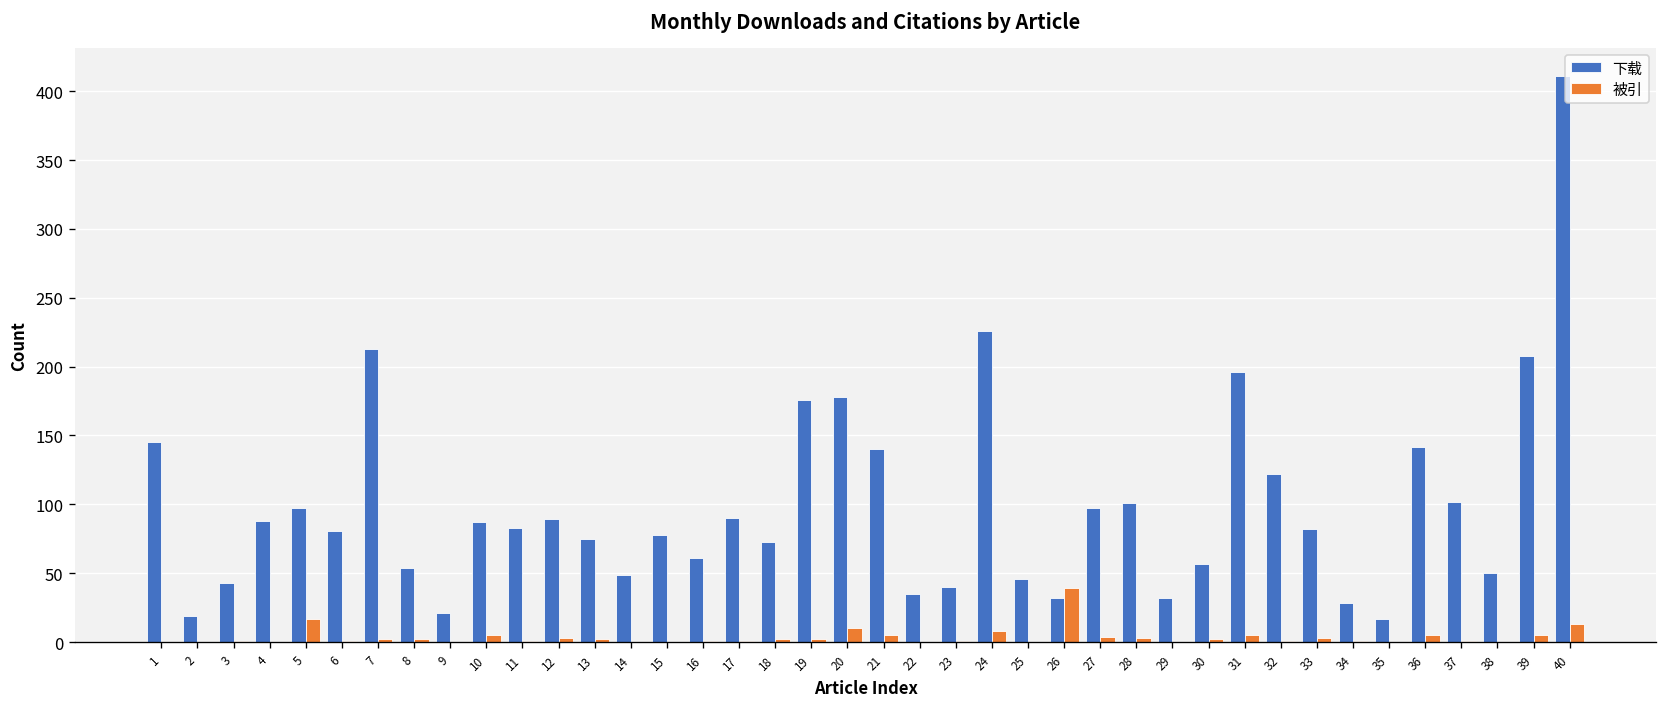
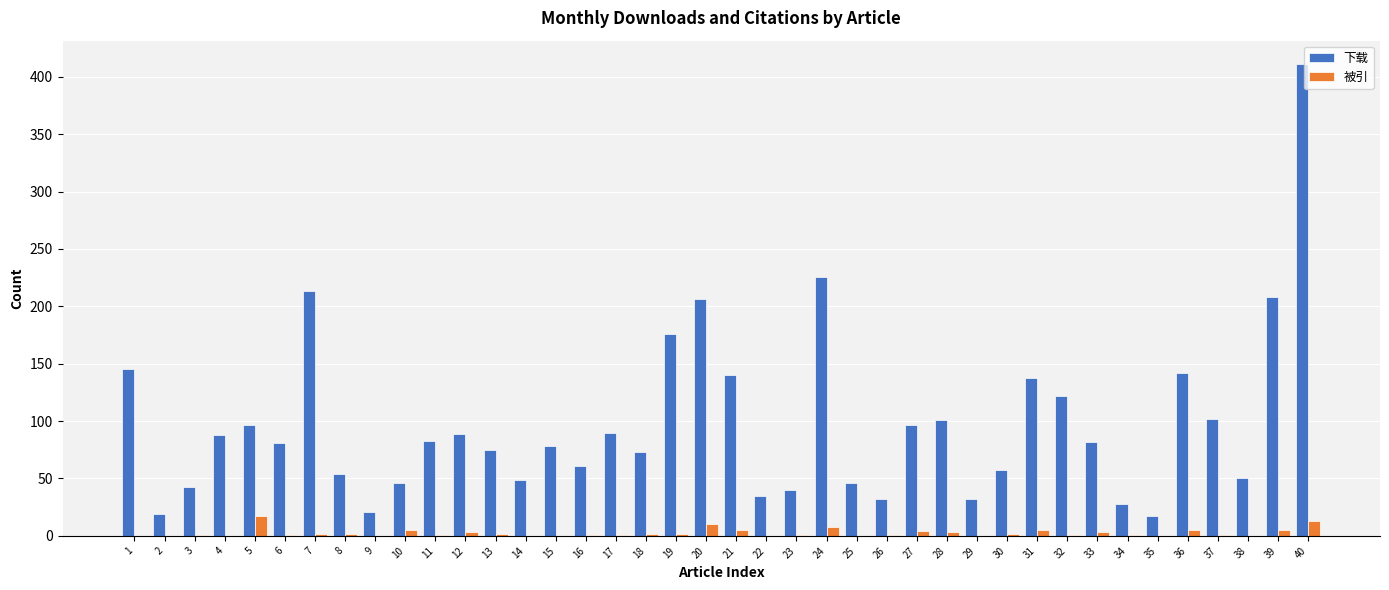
下载, 10: 87 -> 46
下载, 20: 178 -> 206
被引, 26: 39 -> 1
下载, 31: 196 -> 138
